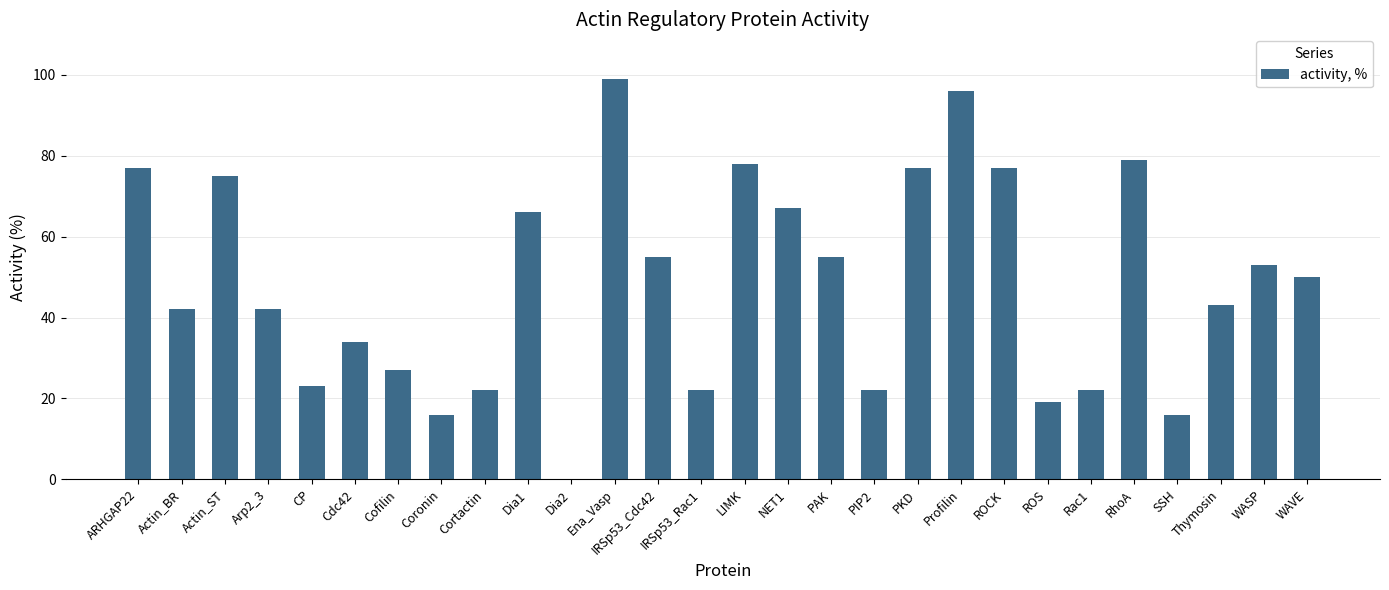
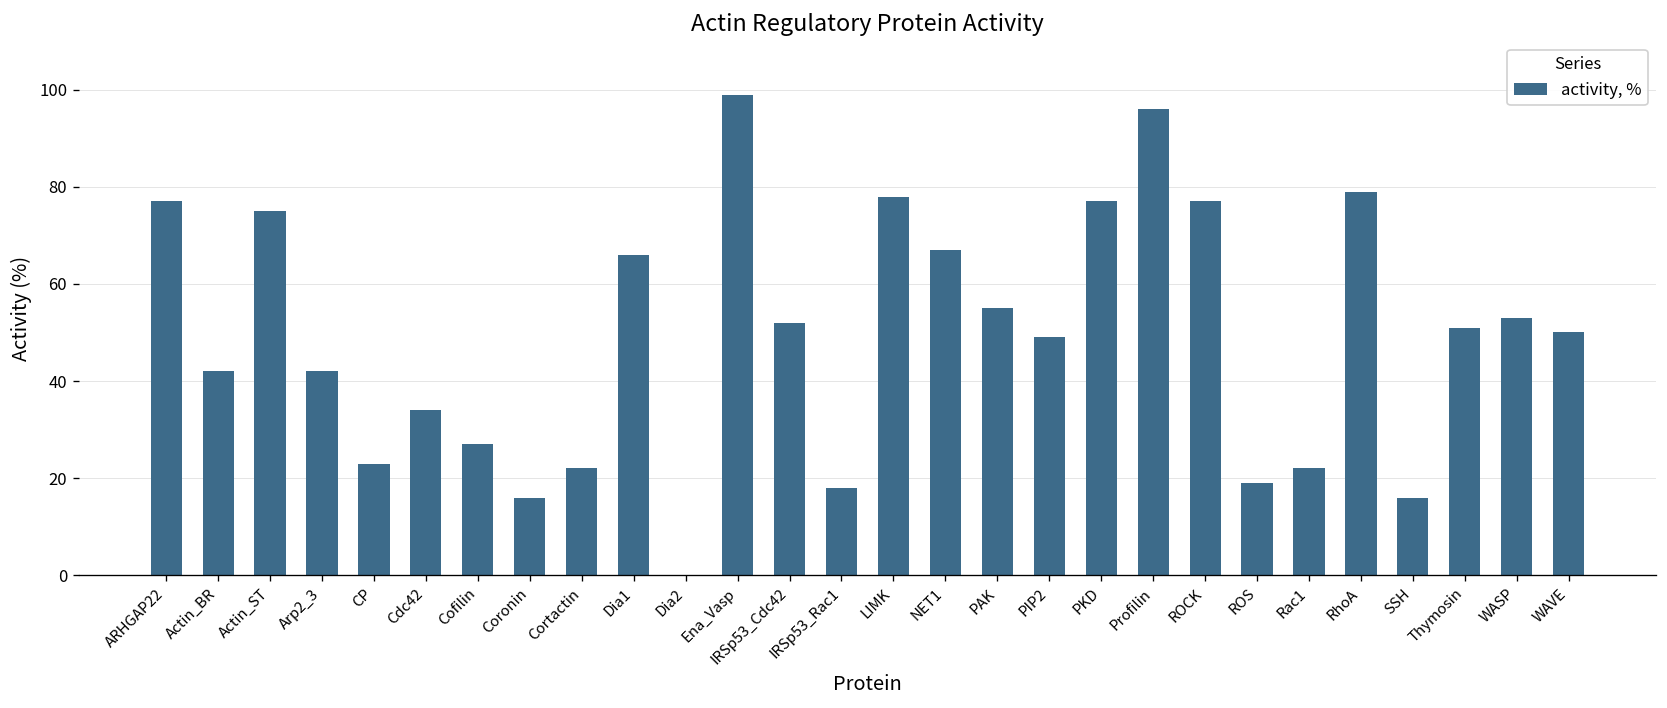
IRSp53_Cdc42: 55 -> 52
IRSp53_Rac1: 22 -> 18
PIP2: 22 -> 49
Thymosin: 43 -> 51
